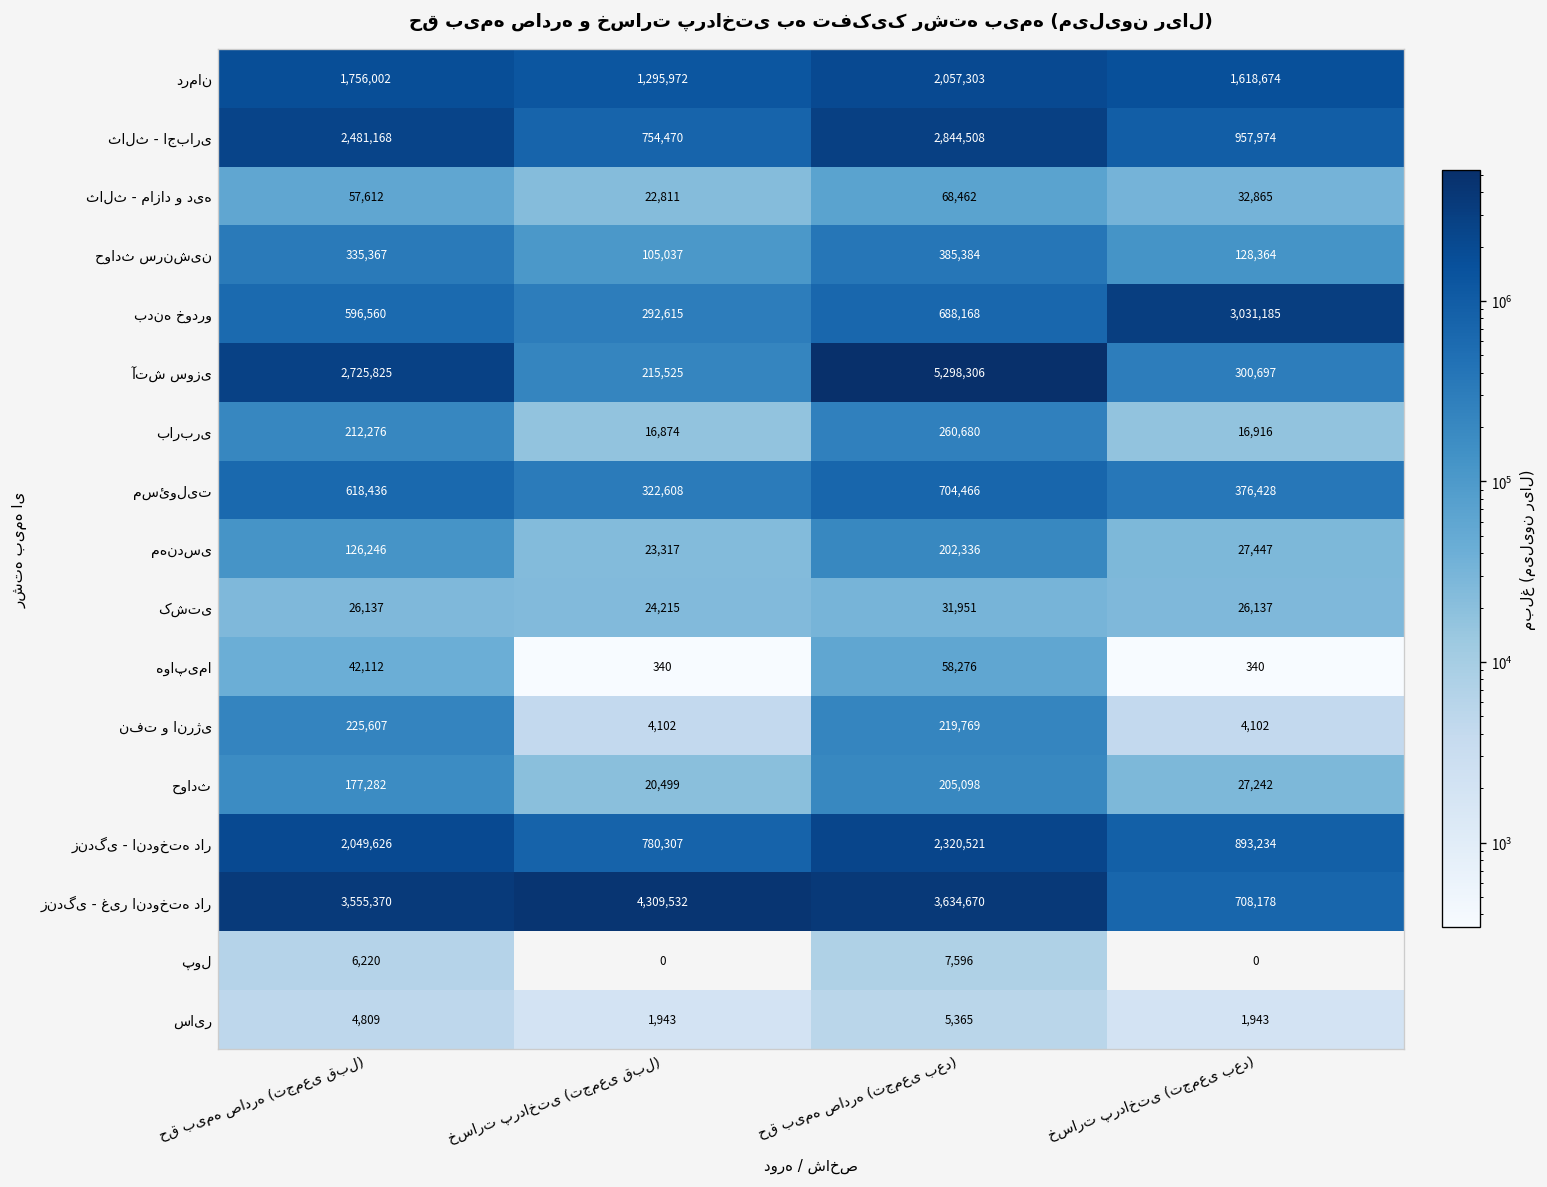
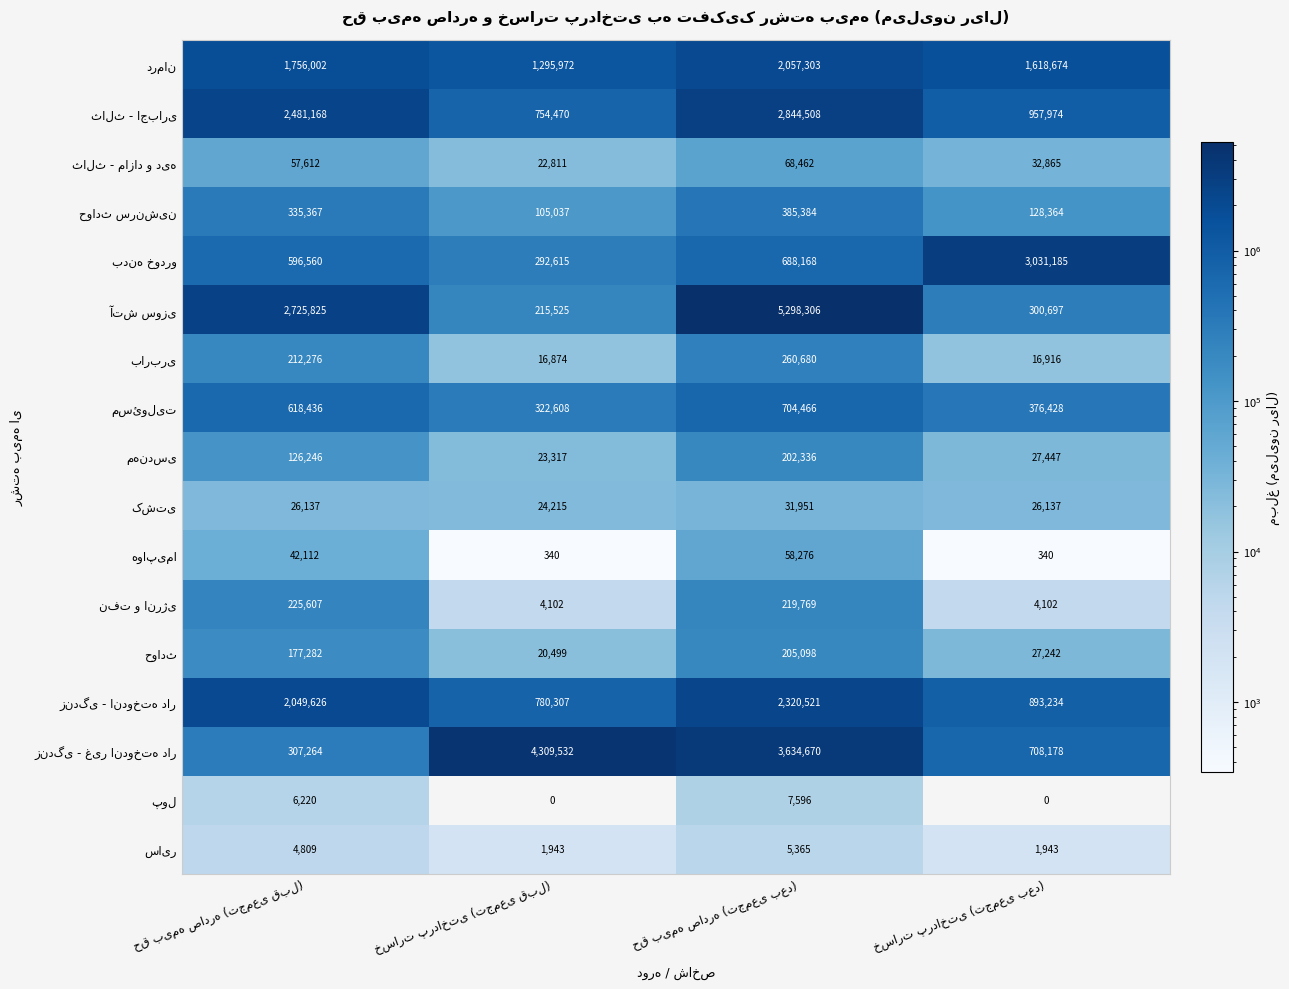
زندگی - غیر اندوخته دار, حق بیمه صادره (تجمعی قبل): 3,555,370 -> 307,264
